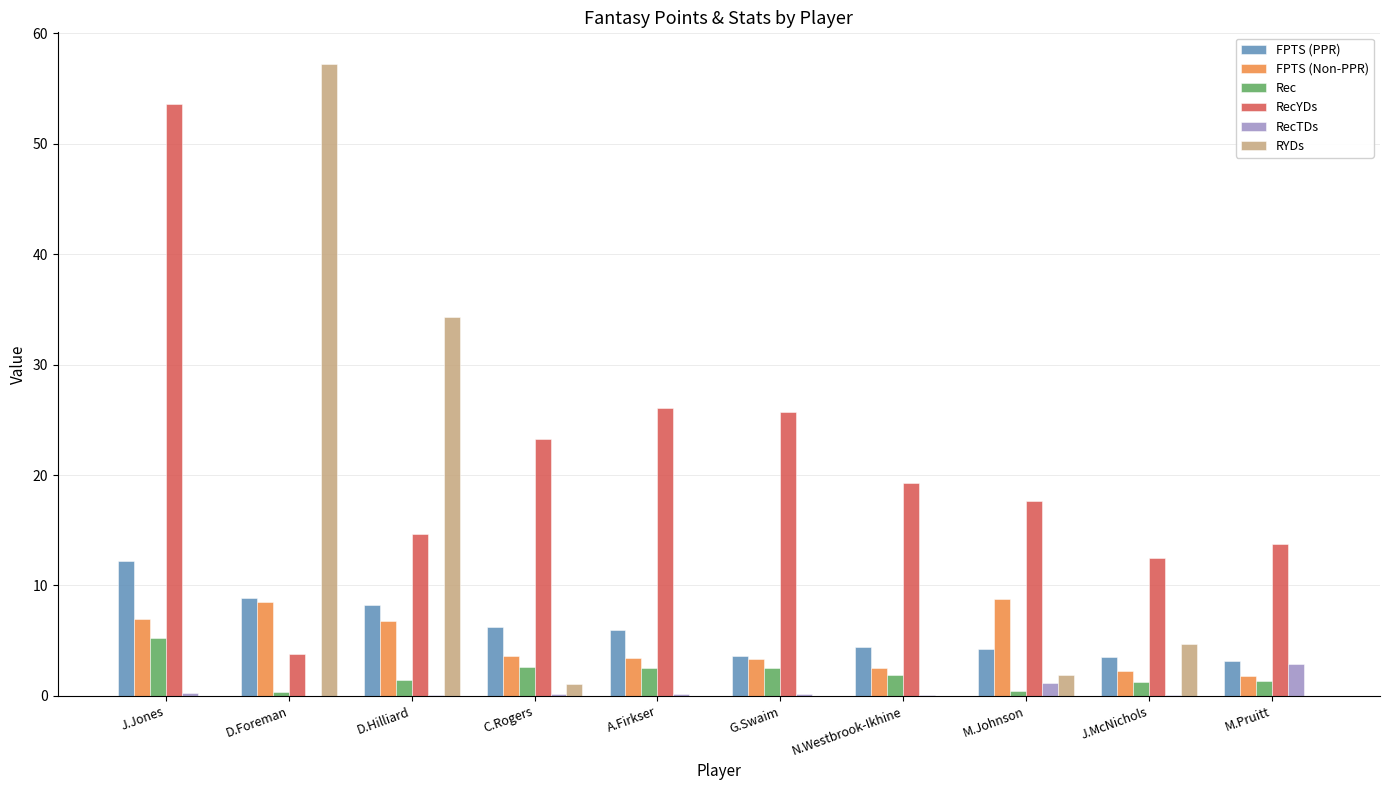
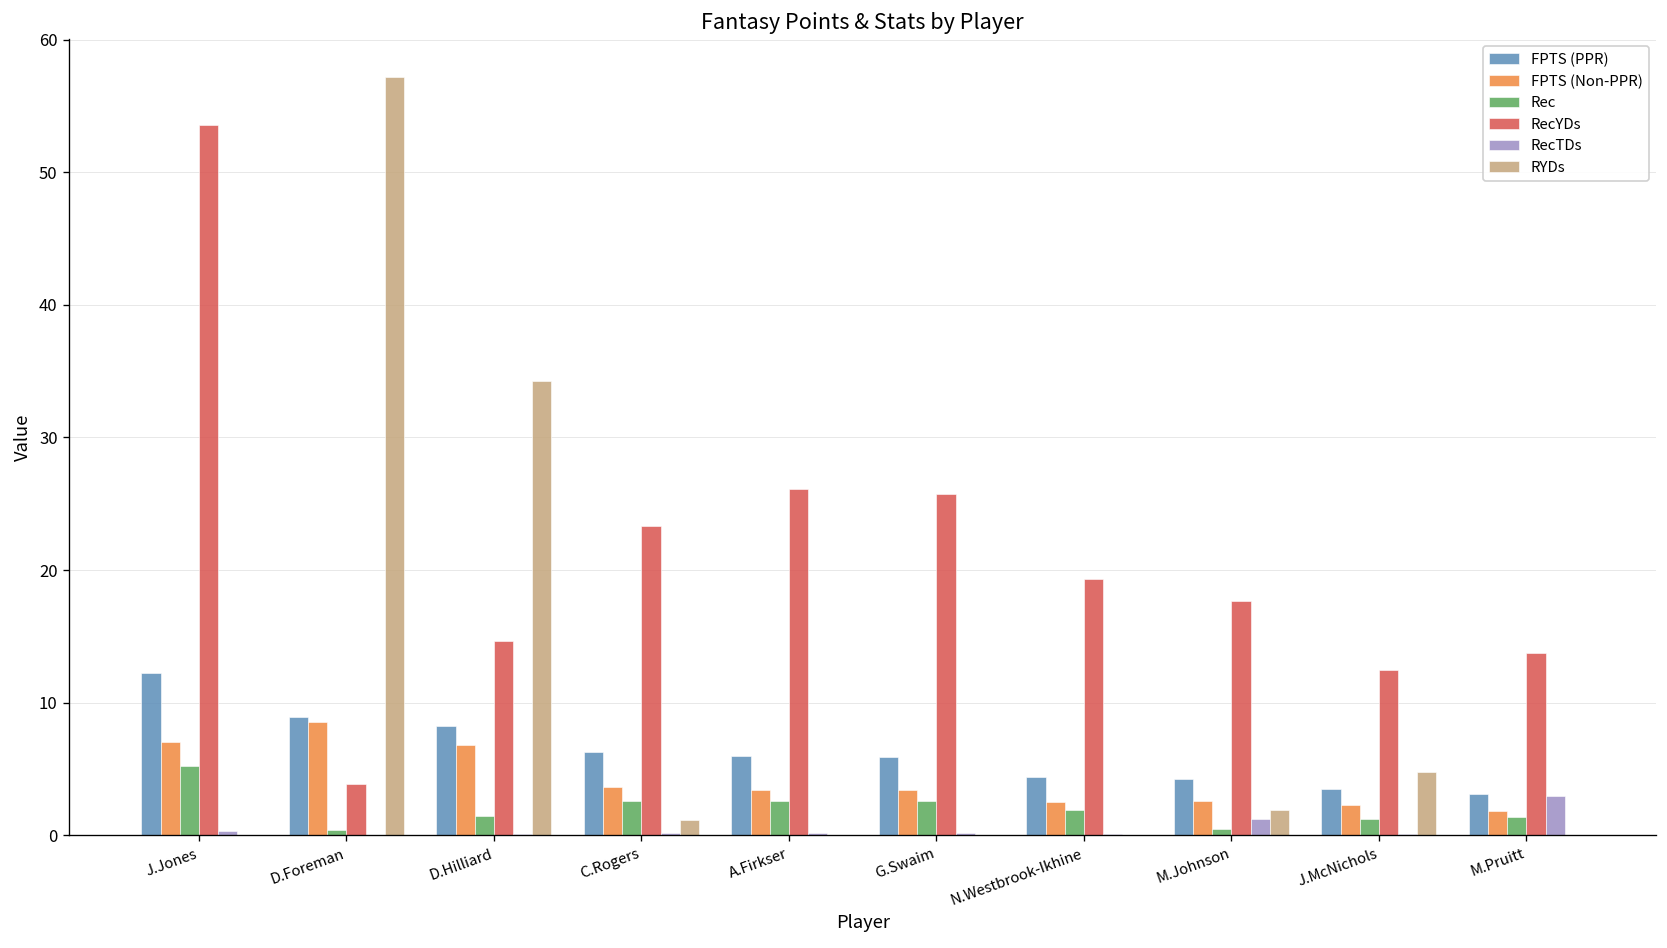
FPTS (PPR), G.Swaim: 3.6 -> 5.9
FPTS (Non-PPR), M.Johnson: 8.8 -> 2.6
